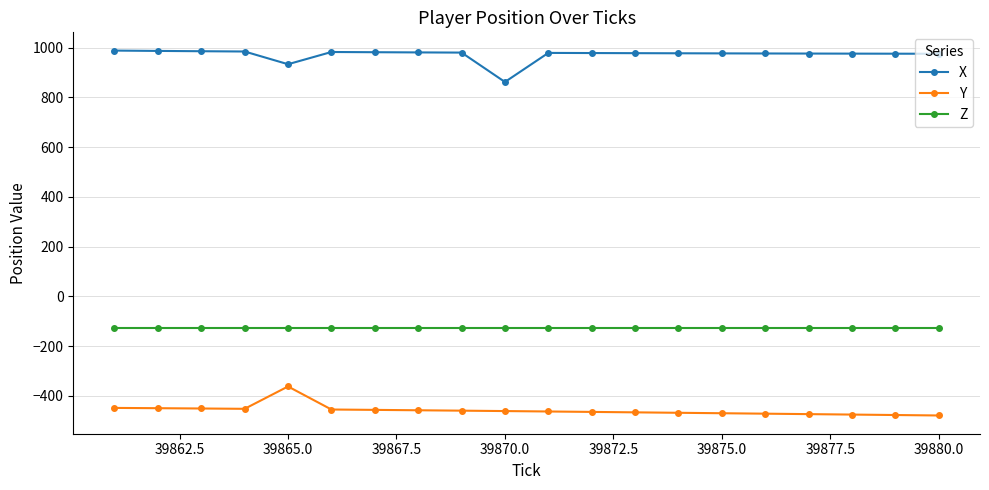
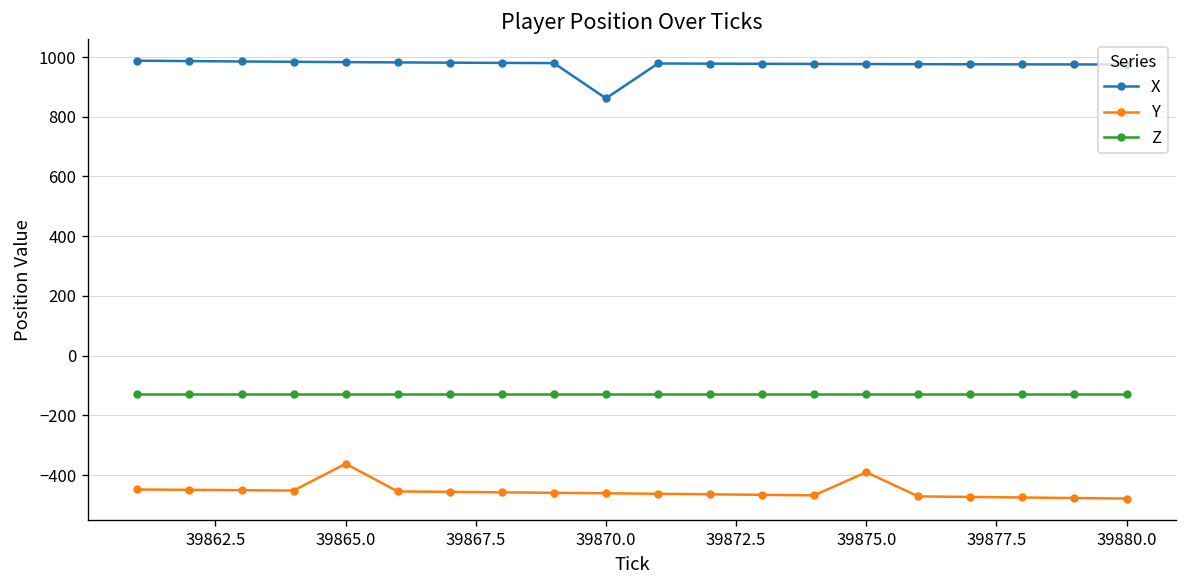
X, 39865.0: 930 -> 980
Y, 39875.0: -470 -> -390
